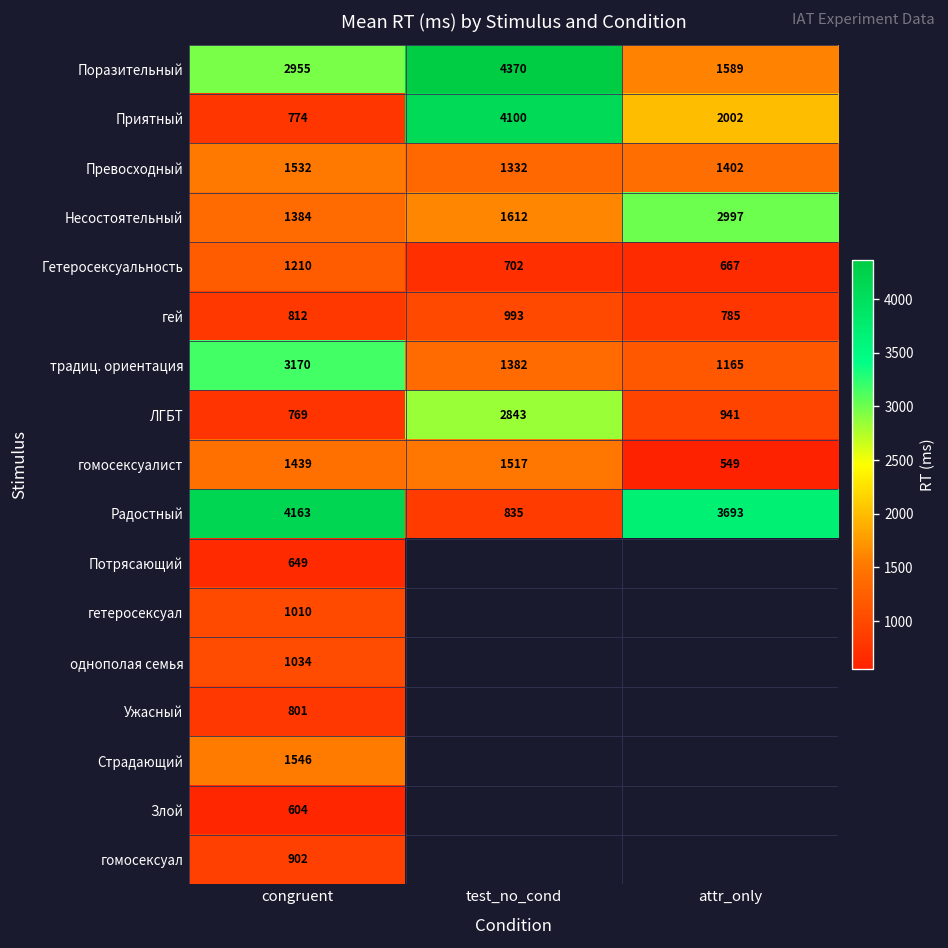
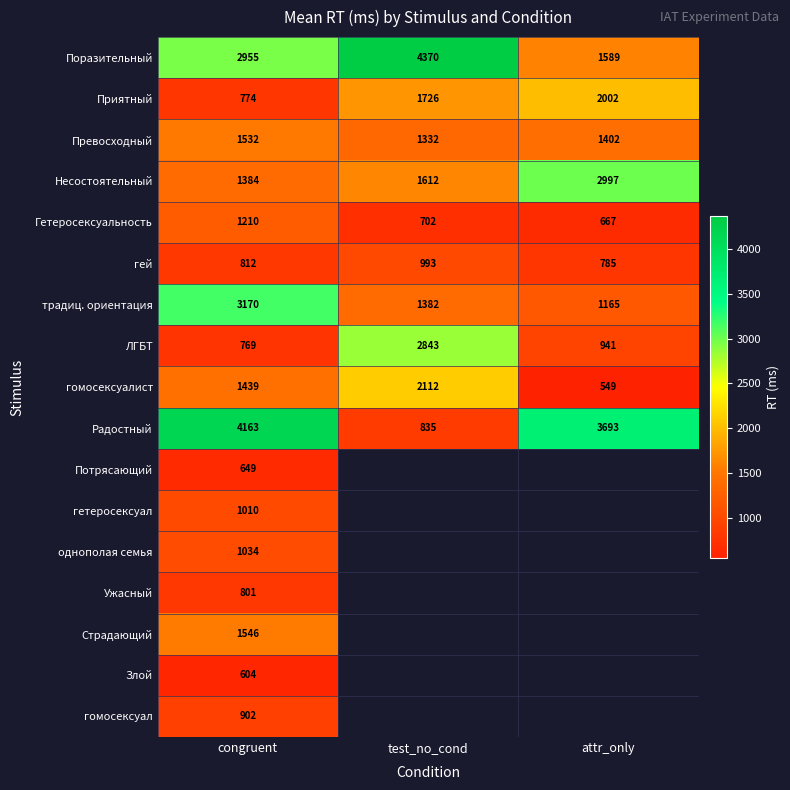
Приятный, test_no_cond: 4100 -> 1726
гомосексуалист, test_no_cond: 1517 -> 2112
